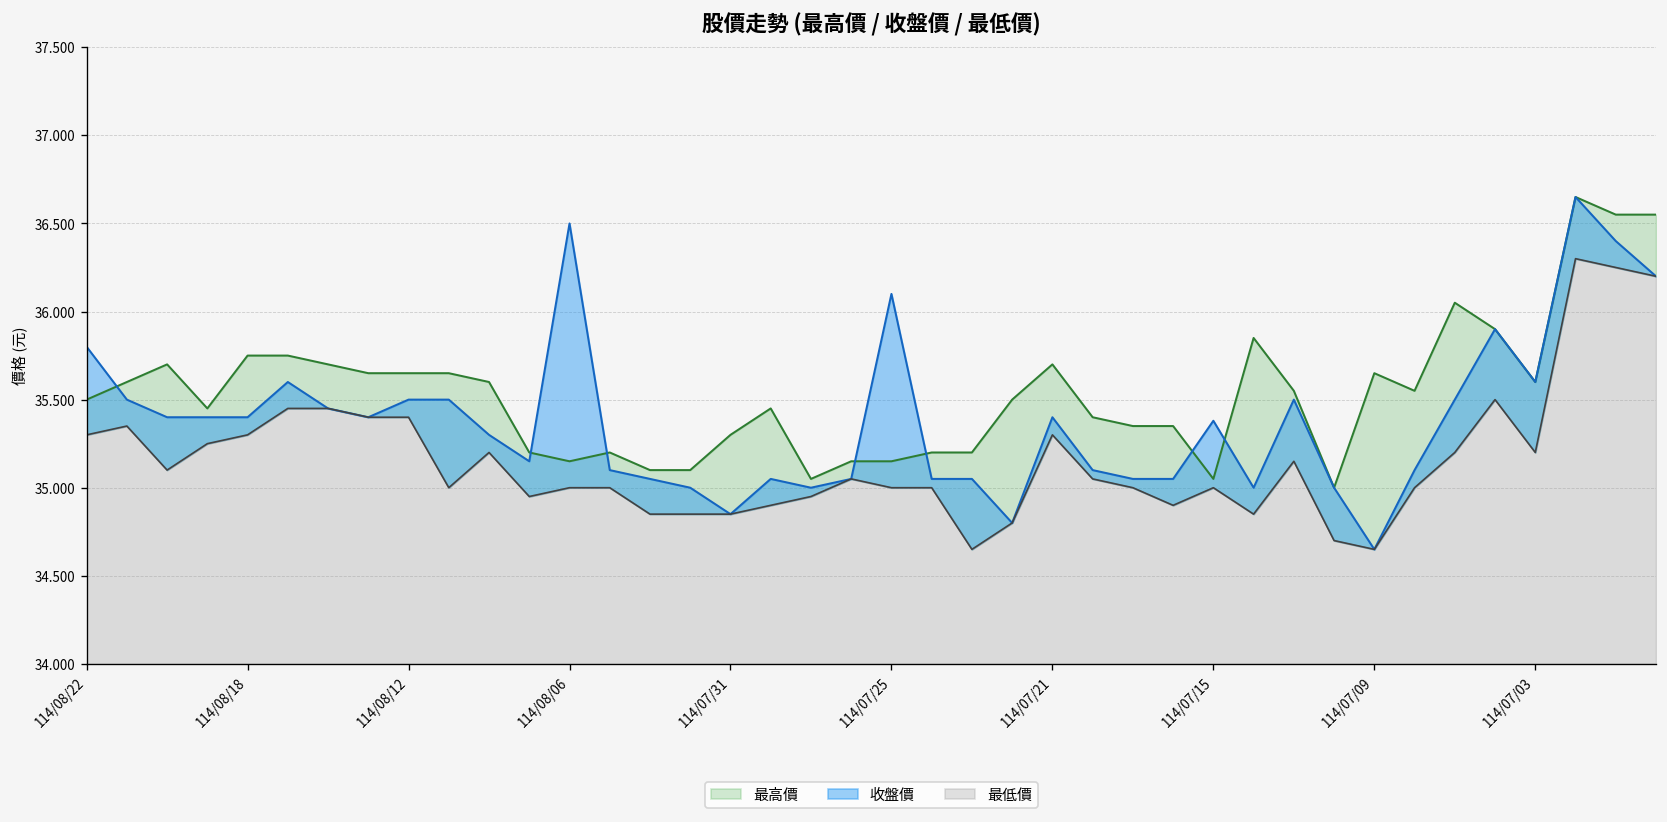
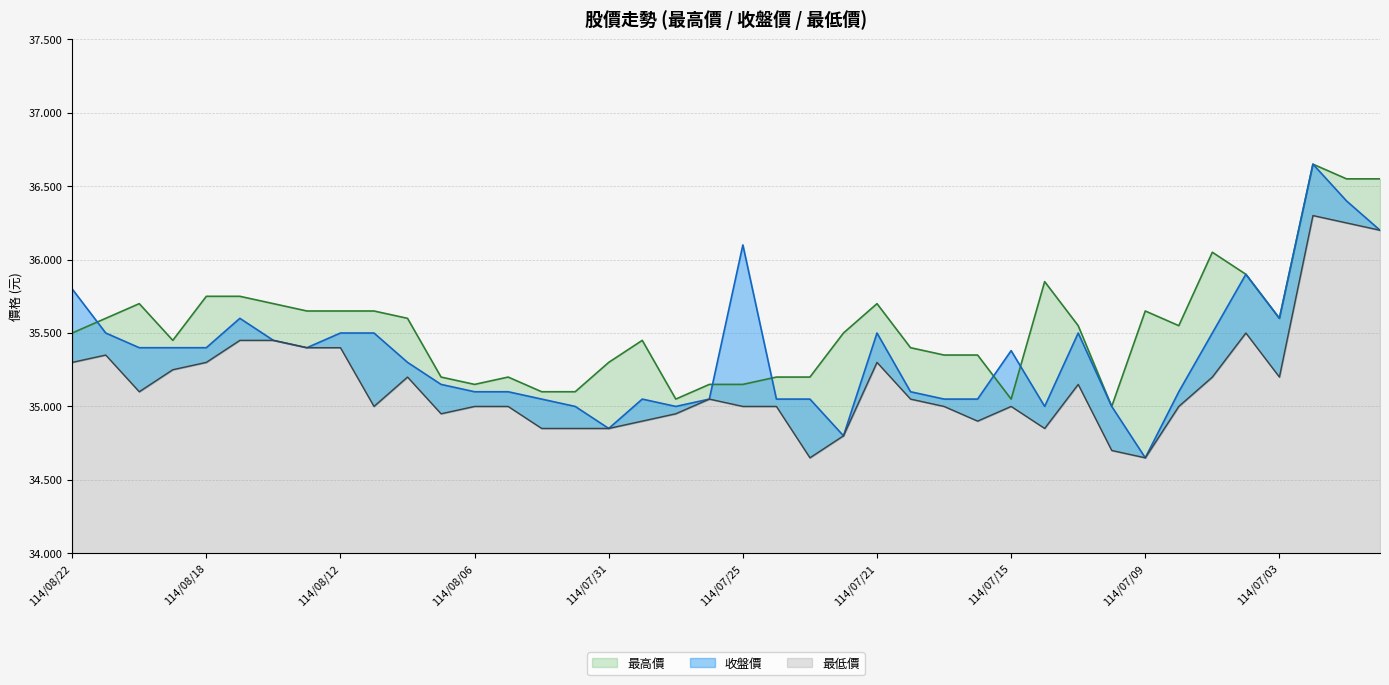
收盤價, 114/08/06: 36.5 -> 35.1
收盤價, 114/07/21: 35.4 -> 35.5
